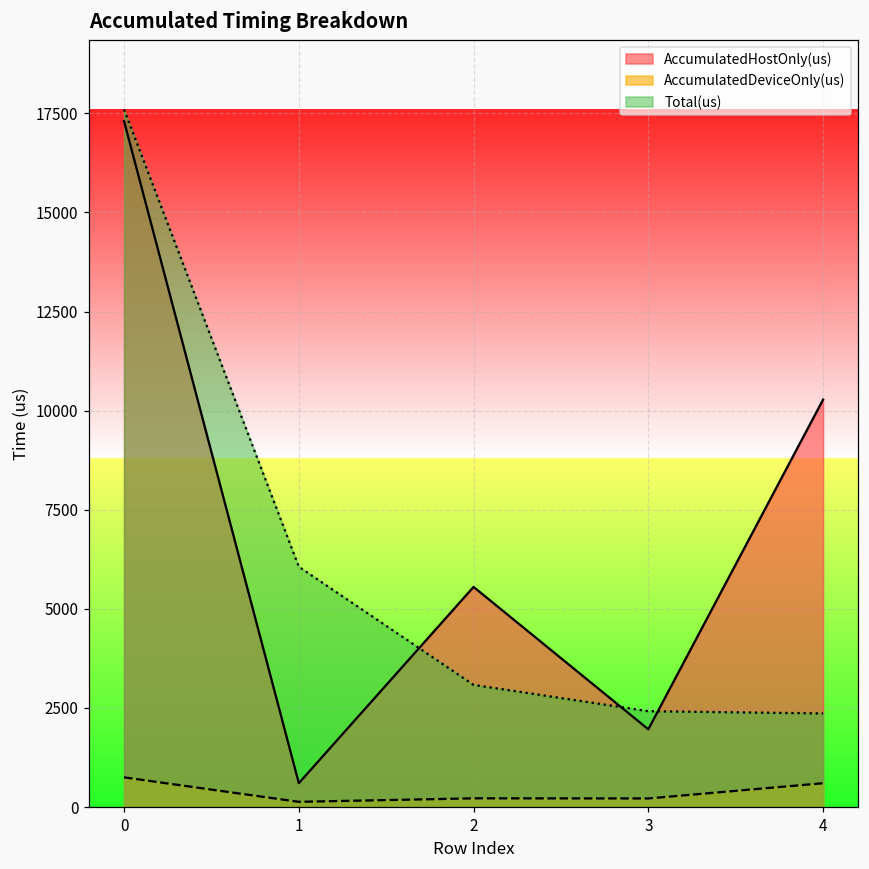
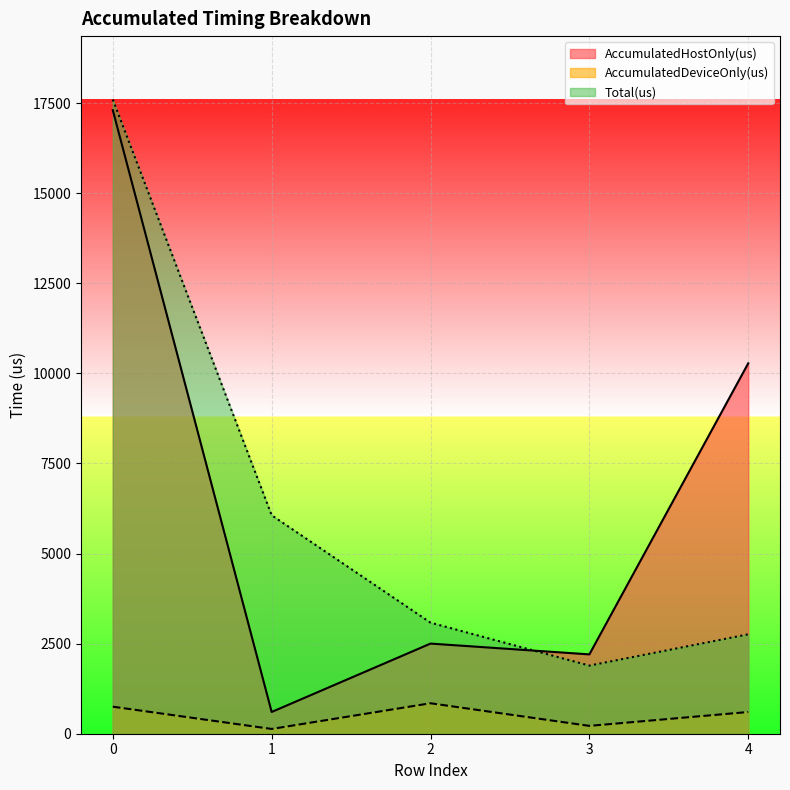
AccumulatedHostOnly(us), 2: 5600 -> 2500
AccumulatedDeviceOnly(us), 2: 200 -> 800
AccumulatedHostOnly(us), 3: 2000 -> 2200
Total(us), 3: 2400 -> 1900
Total(us), 4: 2400 -> 2800
